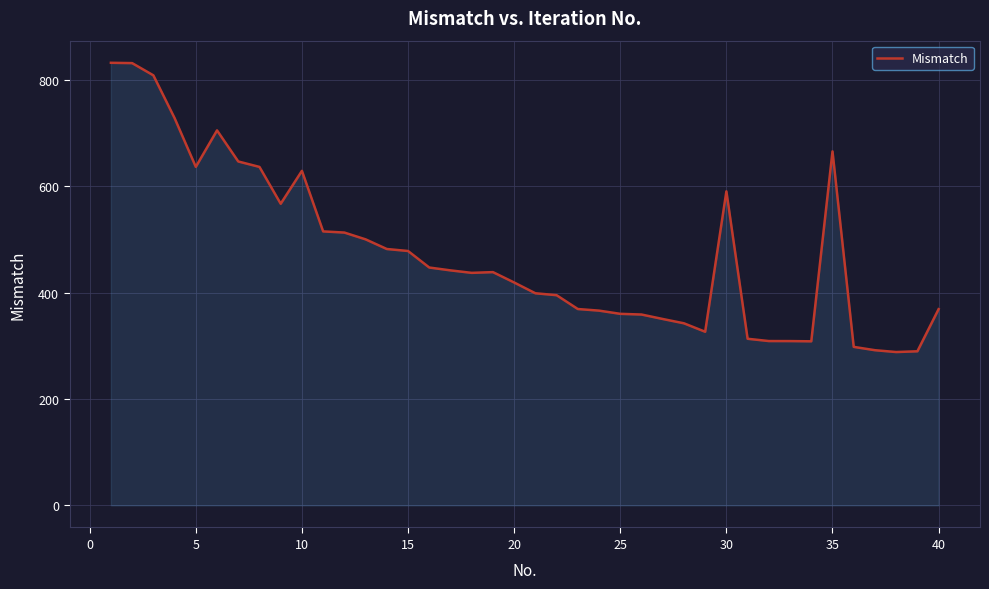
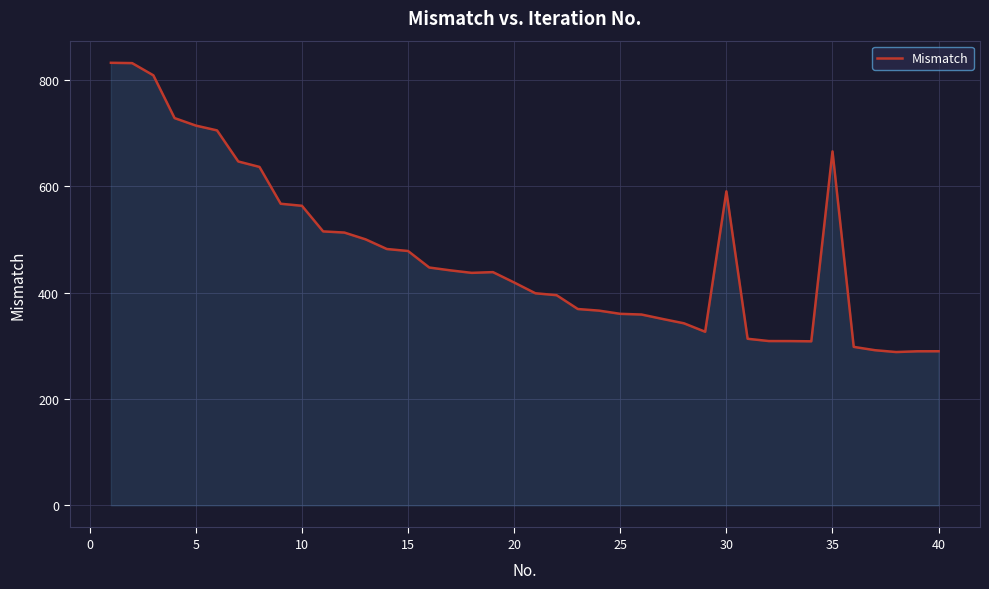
5: 640 -> 710
10: 630 -> 560
40: 370 -> 290
